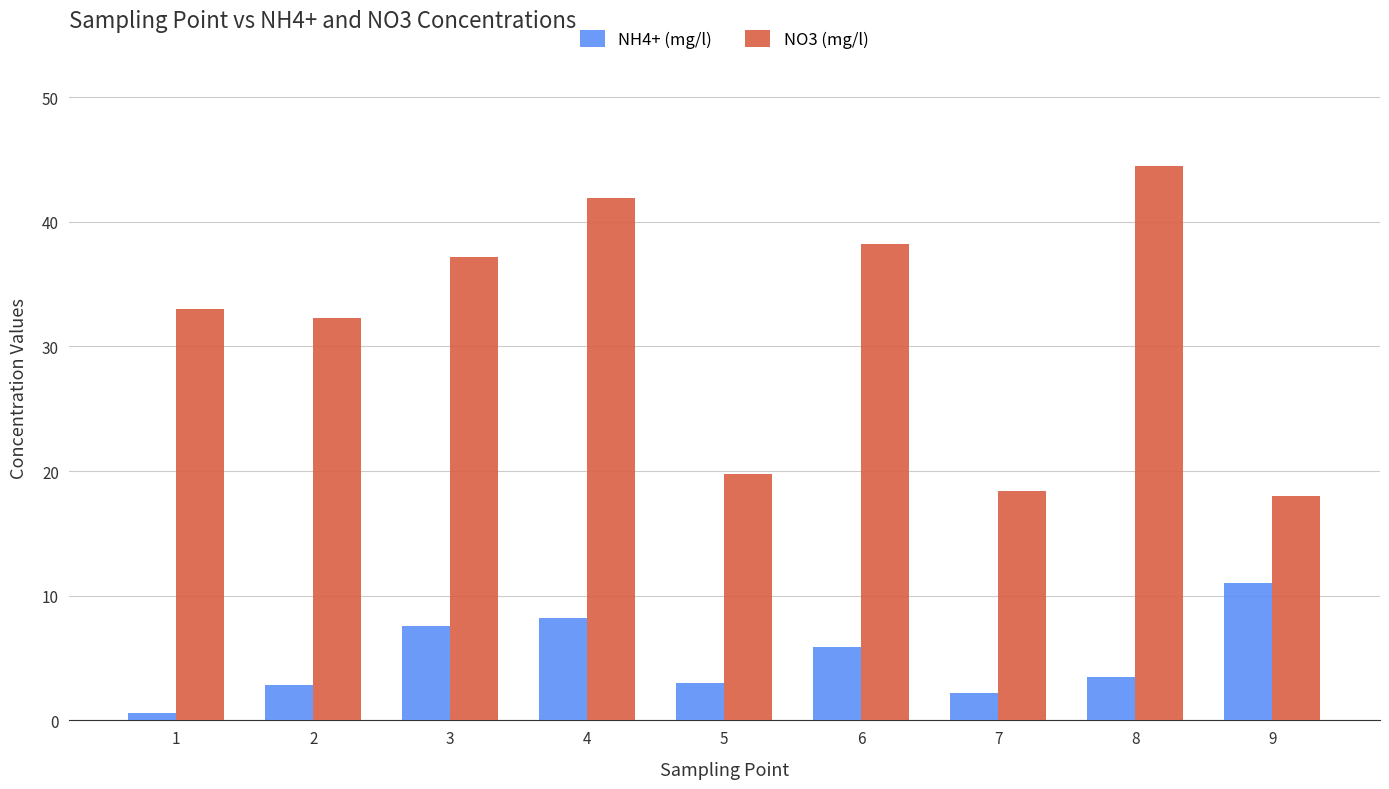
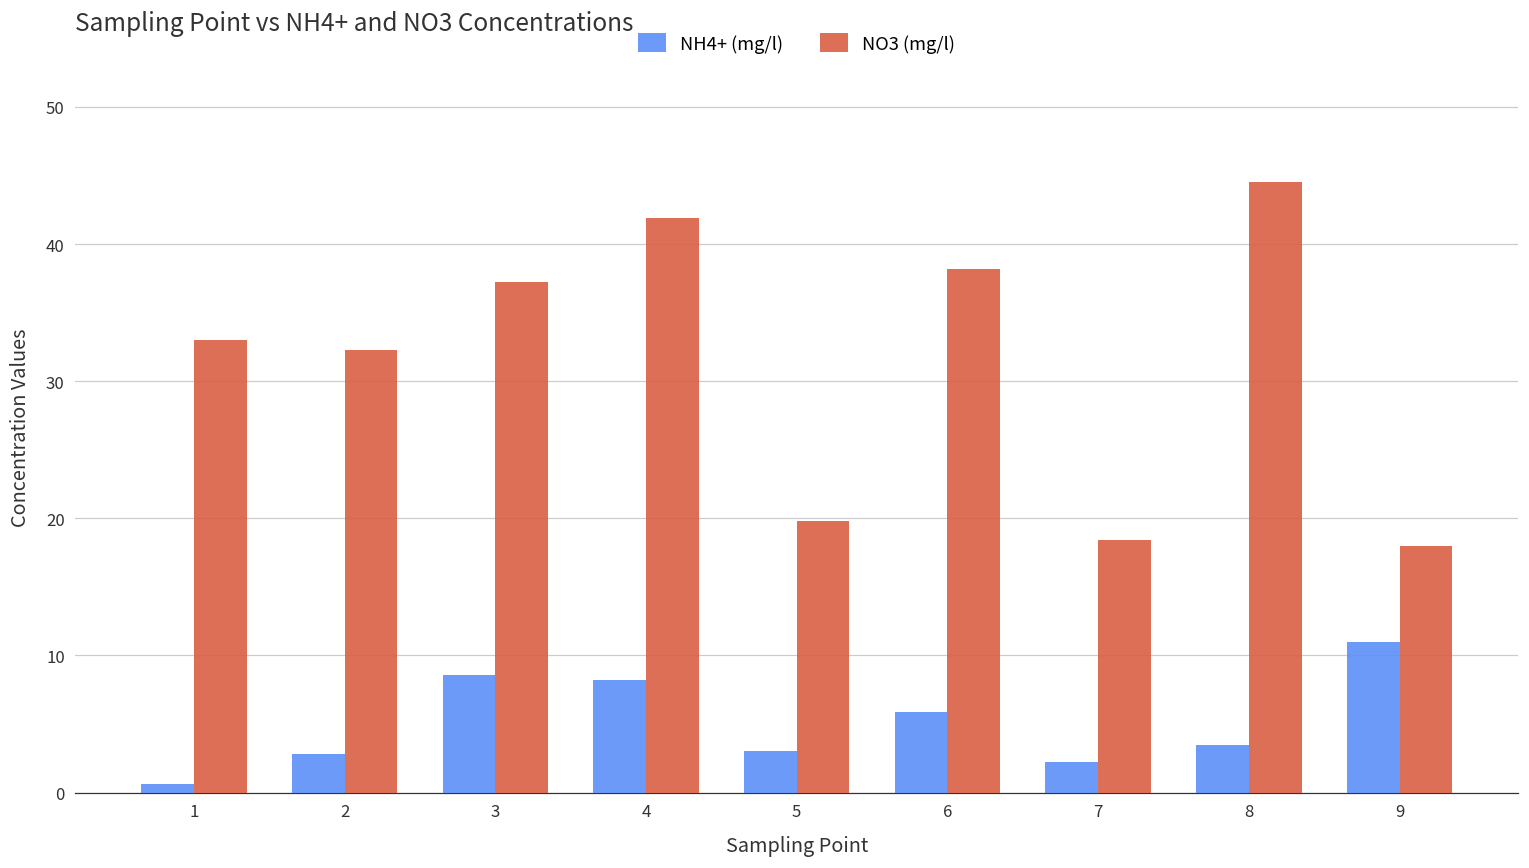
NH4+ (mg/l), 3: 7.6 -> 8.6
